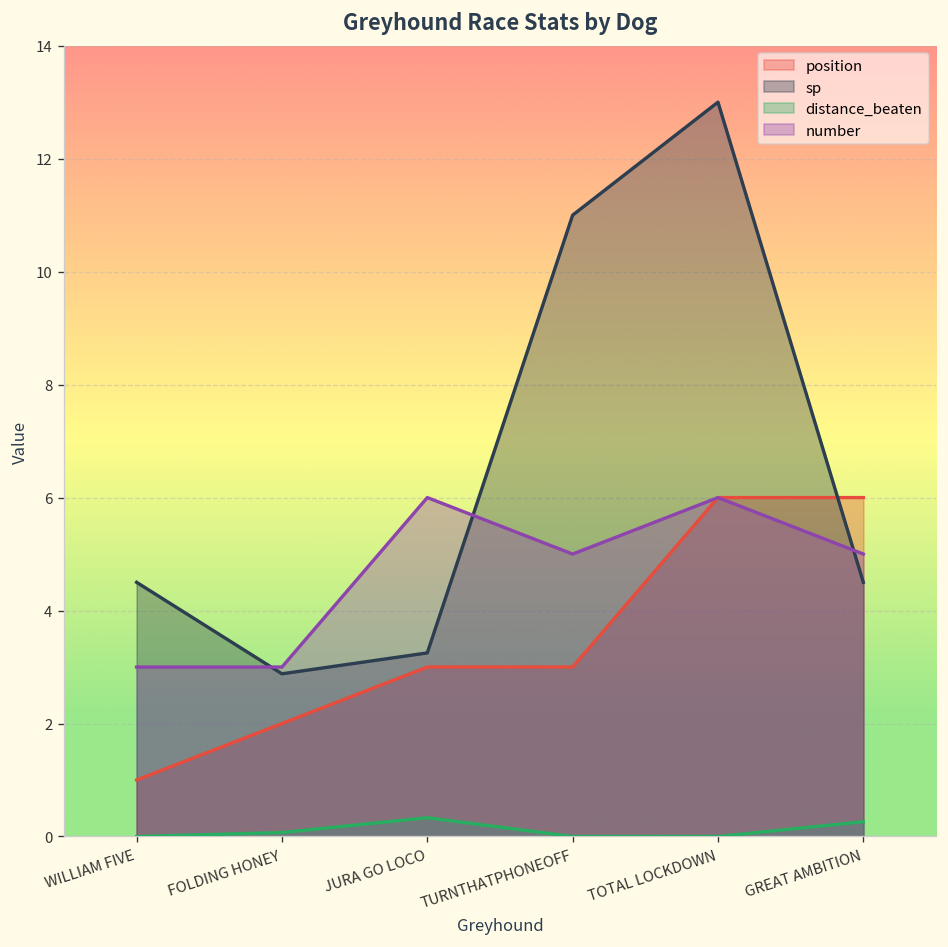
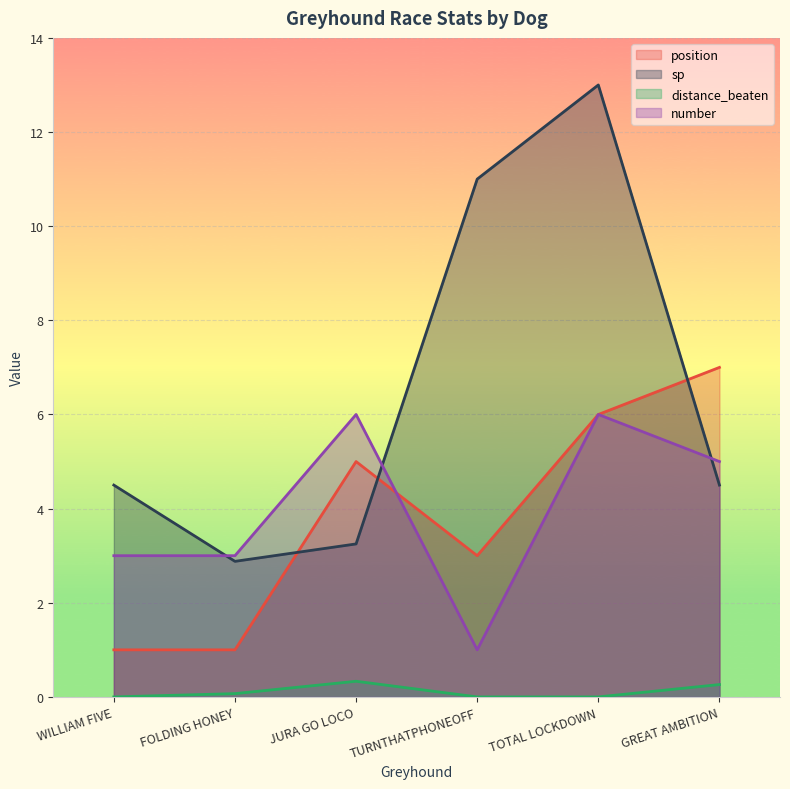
position, FOLDING HONEY: 2 -> 1
position, JURA GO LOCO: 3 -> 5
number, TURNTHATPHONEOFF: 5 -> 1
position, GREAT AMBITION: 6 -> 7
